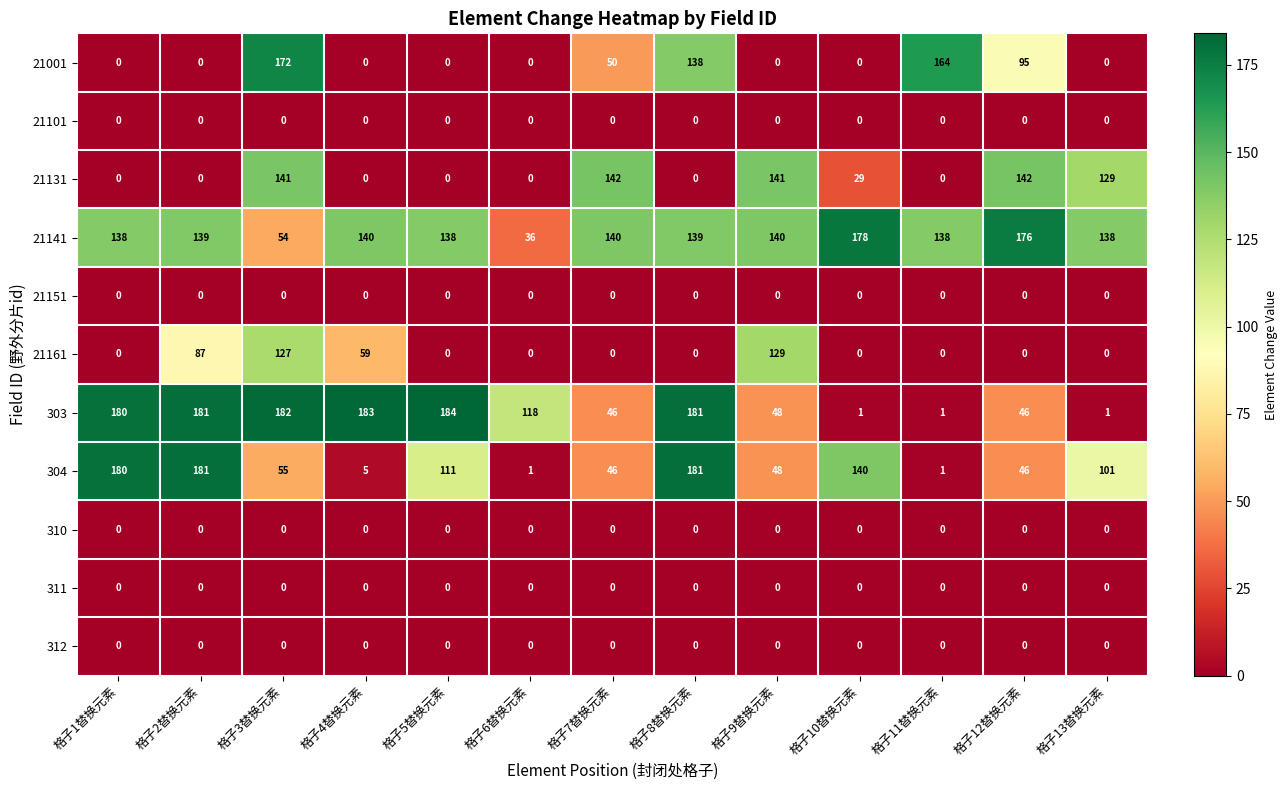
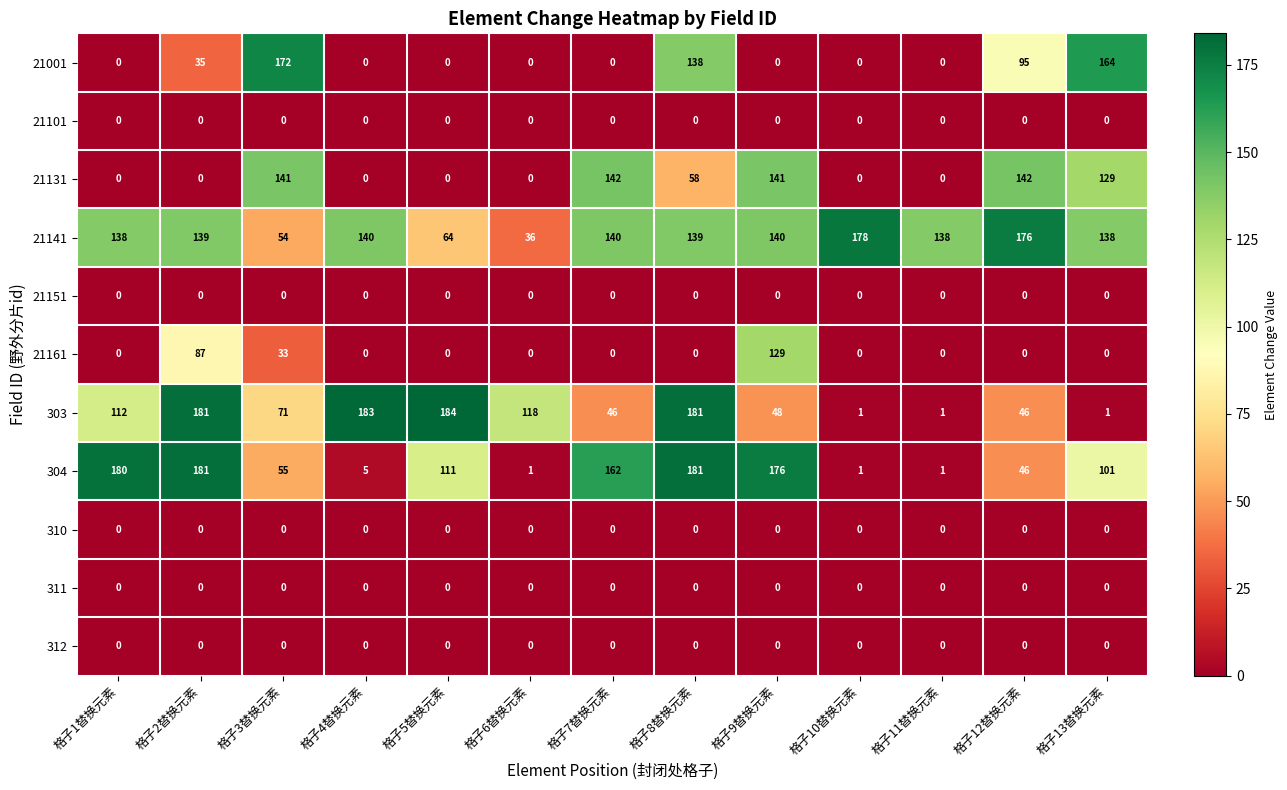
21001, 格子2替换元素: 0 -> 35
21001, 格子7替换元素: 50 -> 0
21001, 格子11替换元素: 164 -> 0
21001, 格子13替换元素: 0 -> 164
21131, 格子8替换元素: 0 -> 58
21131, 格子10替换元素: 29 -> 0
21141, 格子5替换元素: 138 -> 64
21161, 格子3替换元素: 127 -> 33
21161, 格子4替换元素: 59 -> 0
303, 格子1替换元素: 180 -> 112
303, 格子3替换元素: 182 -> 71
304, 格子7替换元素: 46 -> 162
304, 格子9替换元素: 48 -> 176
304, 格子10替换元素: 140 -> 1
